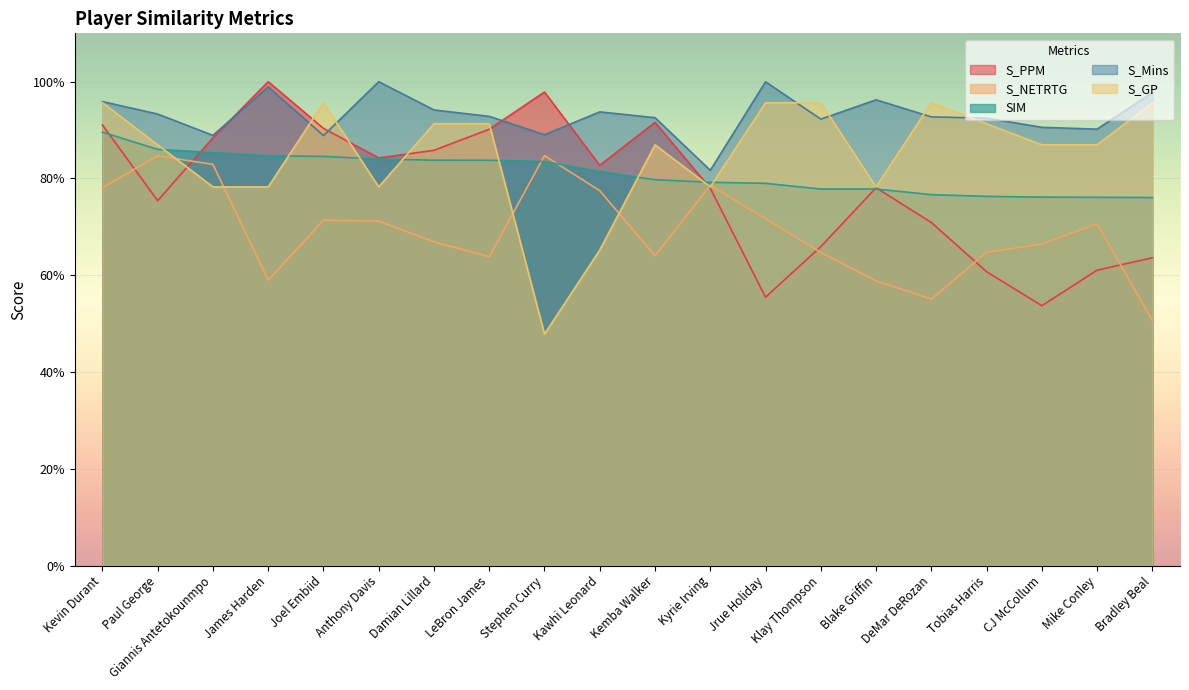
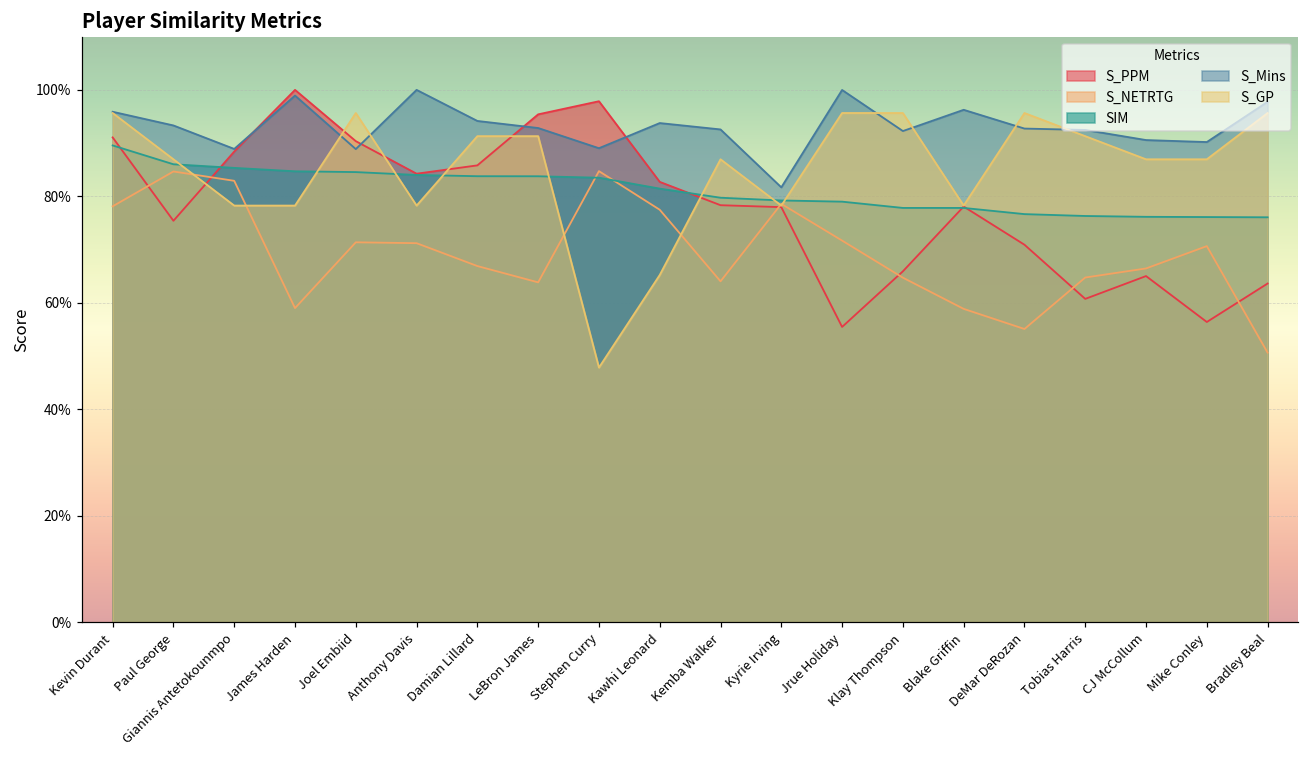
S_PPM, LeBron James: 90% -> 95%
S_PPM, Kemba Walker: 92% -> 78%
S_PPM, CJ McCollum: 54% -> 65%
S_PPM, Mike Conley: 61% -> 56%
